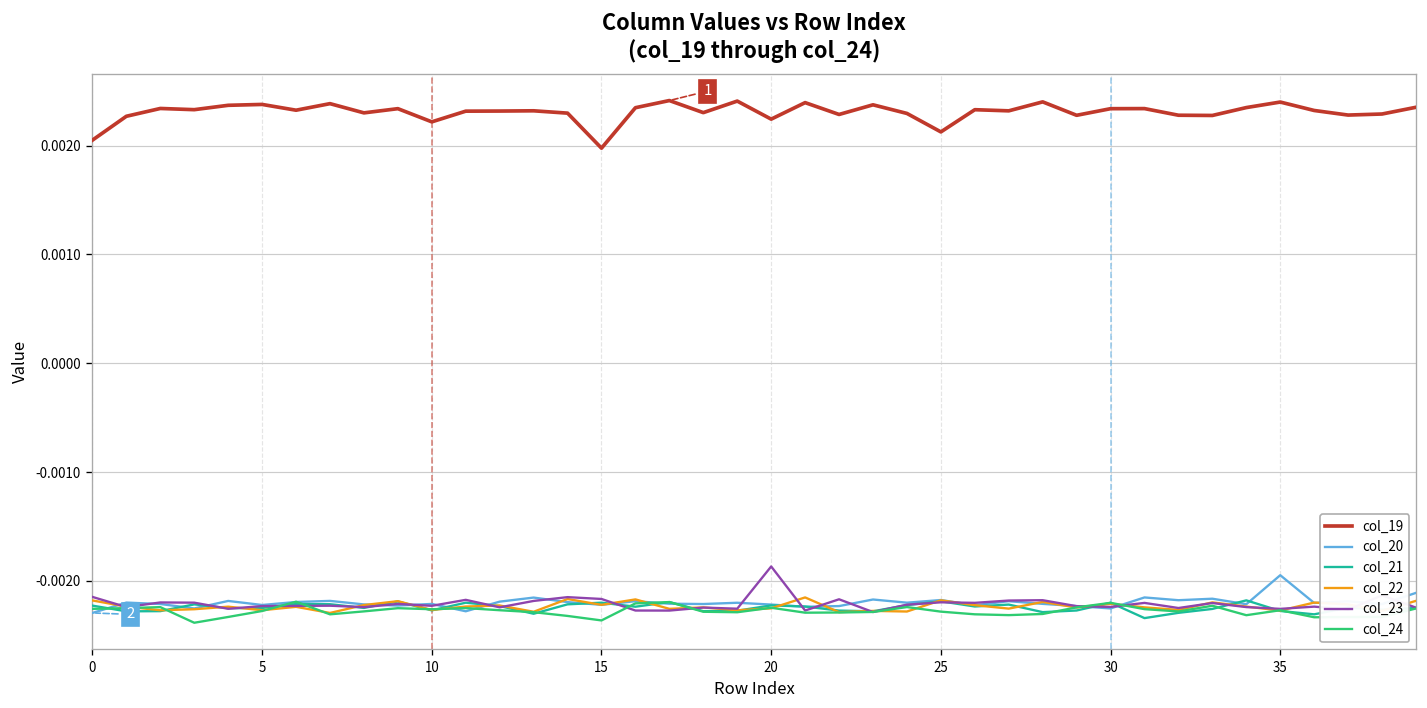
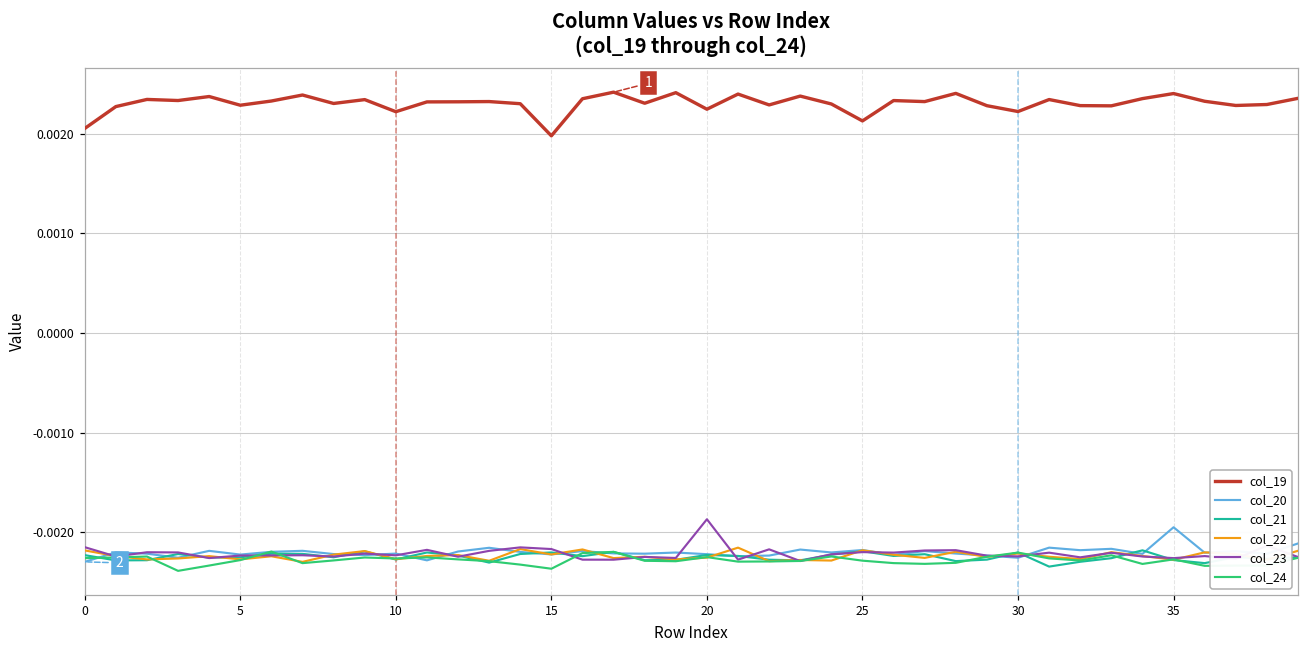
col_19, 5: 0.0024 -> 0.0023
col_19, 30: 0.0023 -> 0.0022
